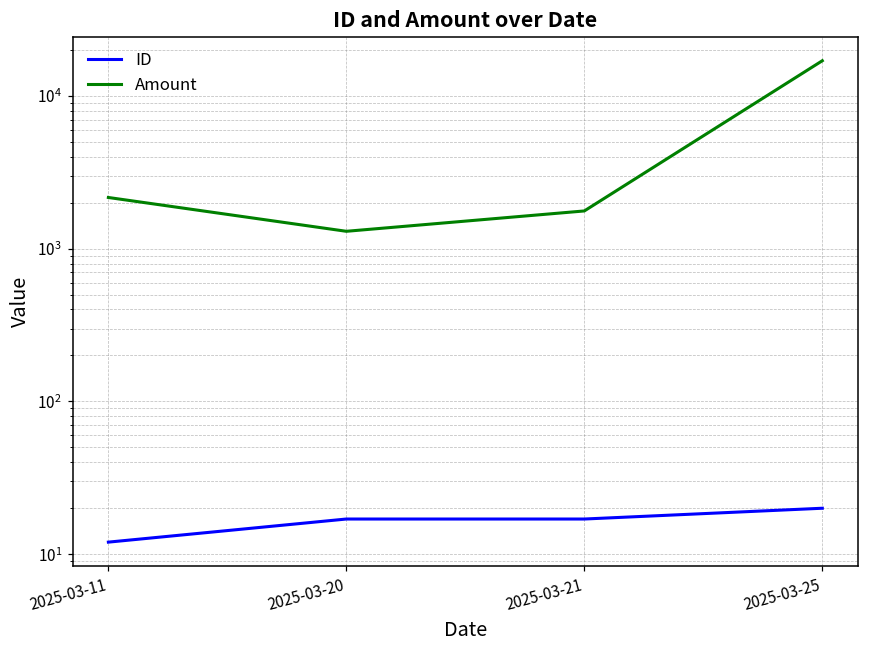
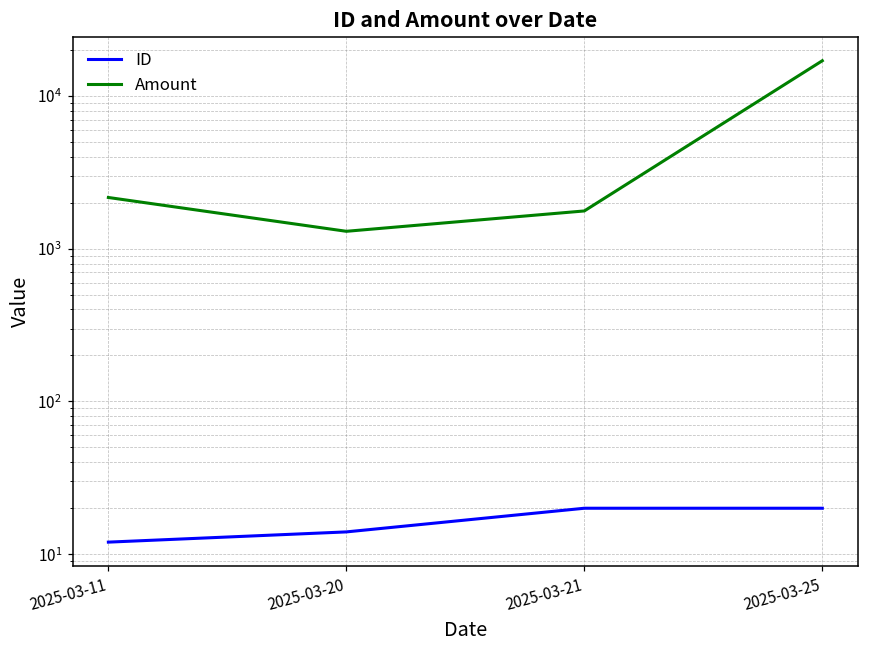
ID, 2025-03-20: 17 -> 14
ID, 2025-03-21: 17 -> 20
